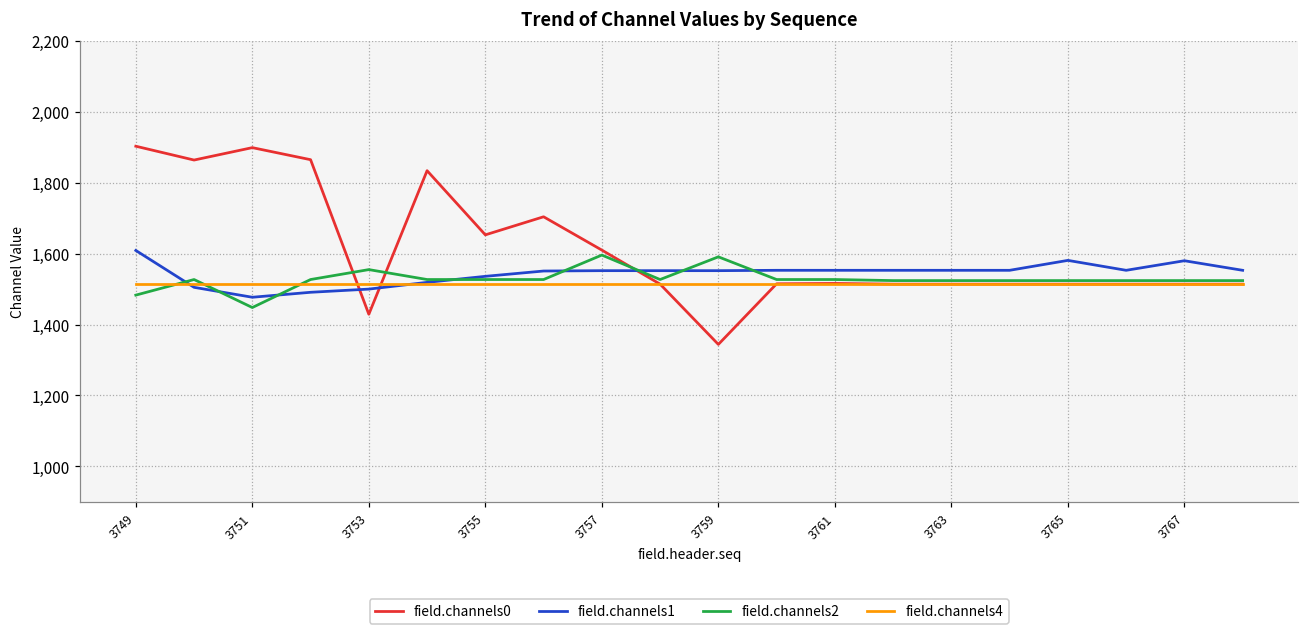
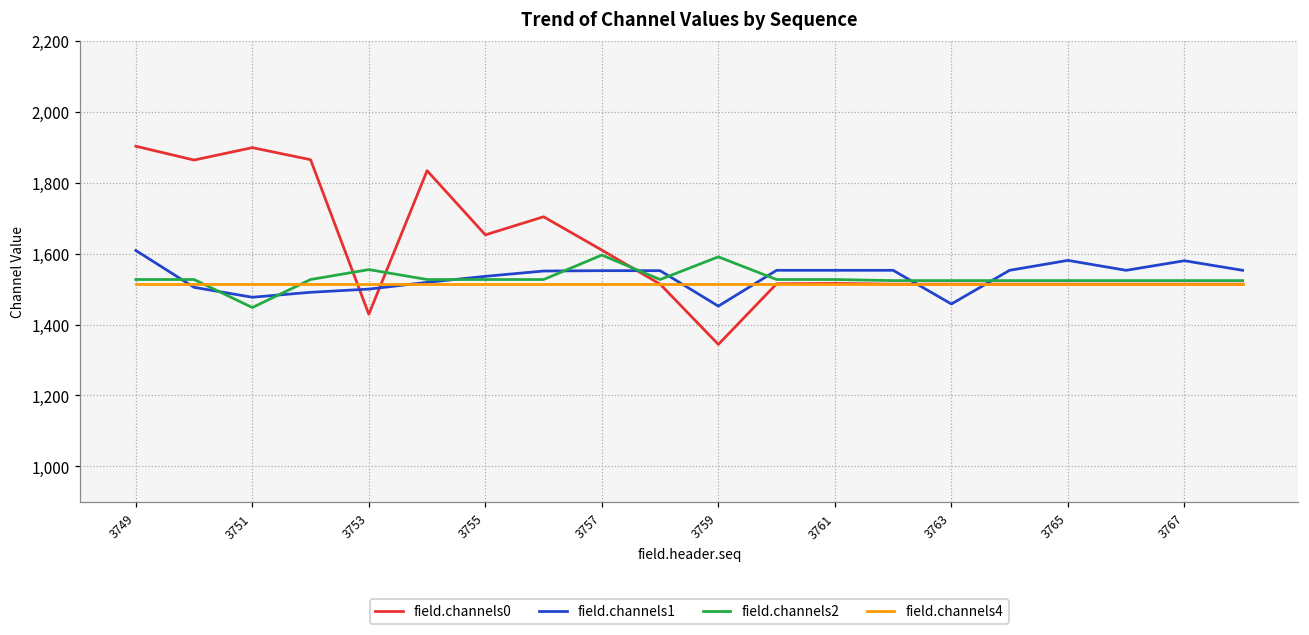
field.channels2, 3749: 1,480 -> 1,530
field.channels1, 3759: 1,550 -> 1,450
field.channels1, 3763: 1,550 -> 1,460
